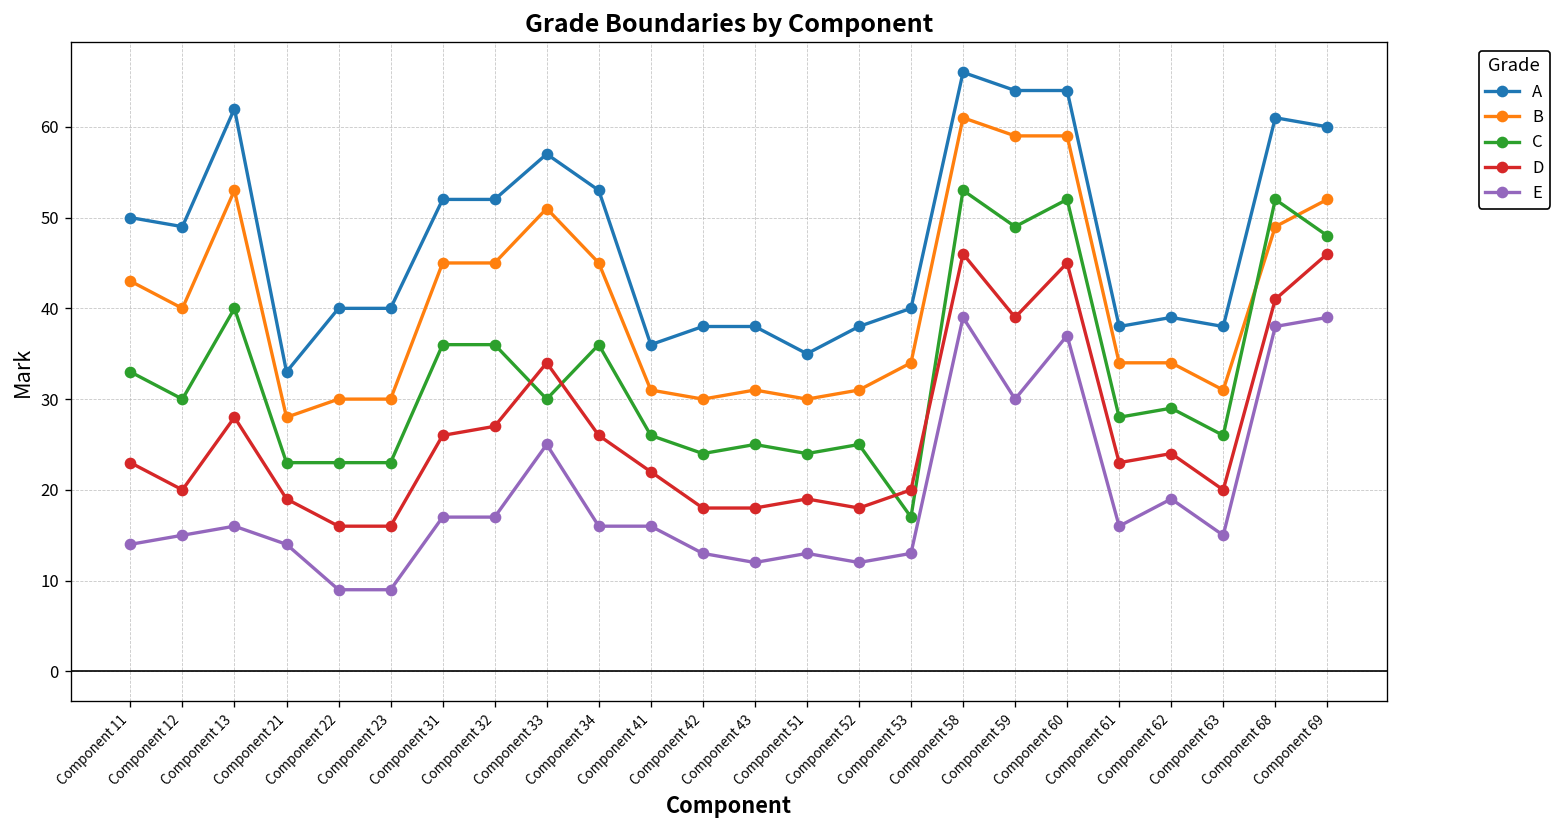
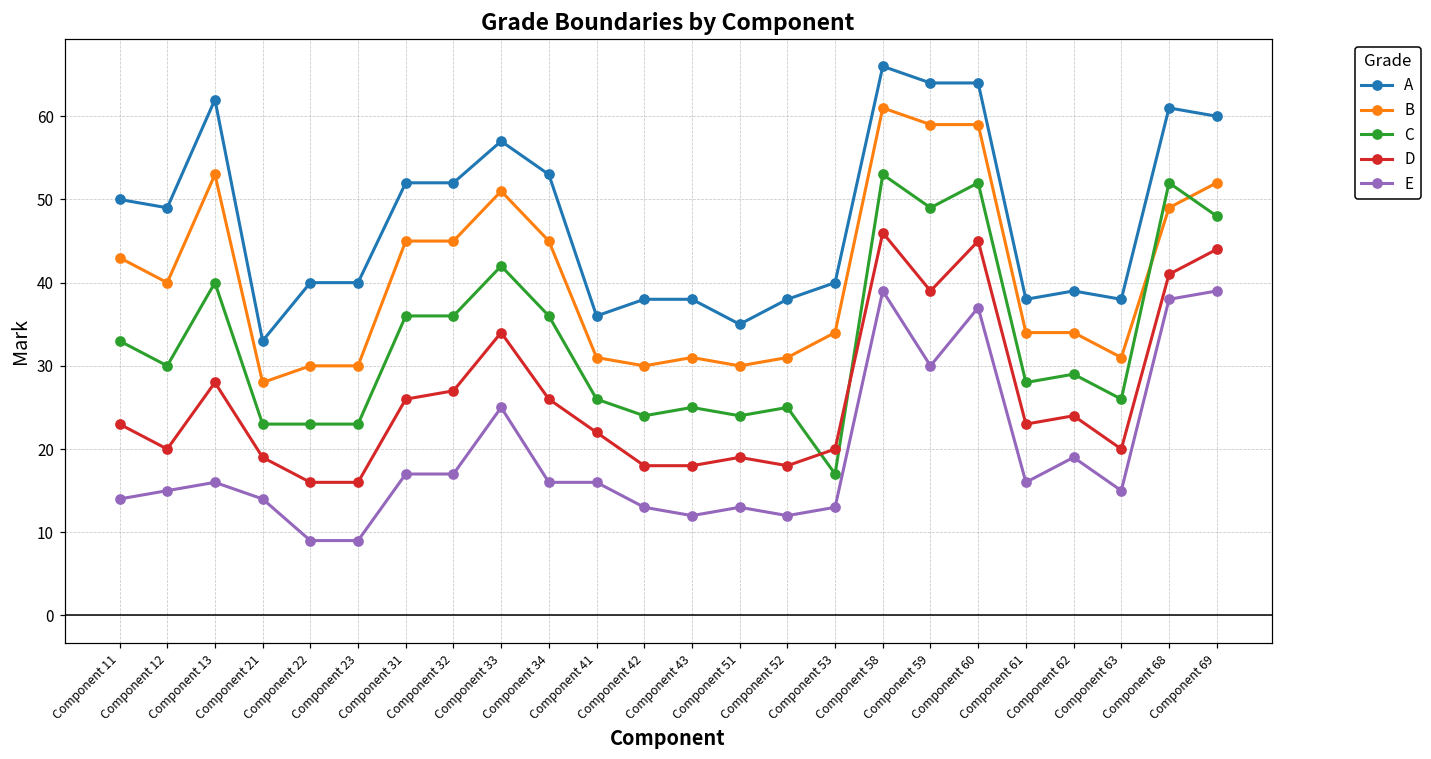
C, Component 33: 30 -> 42
D, Component 69: 46 -> 44
